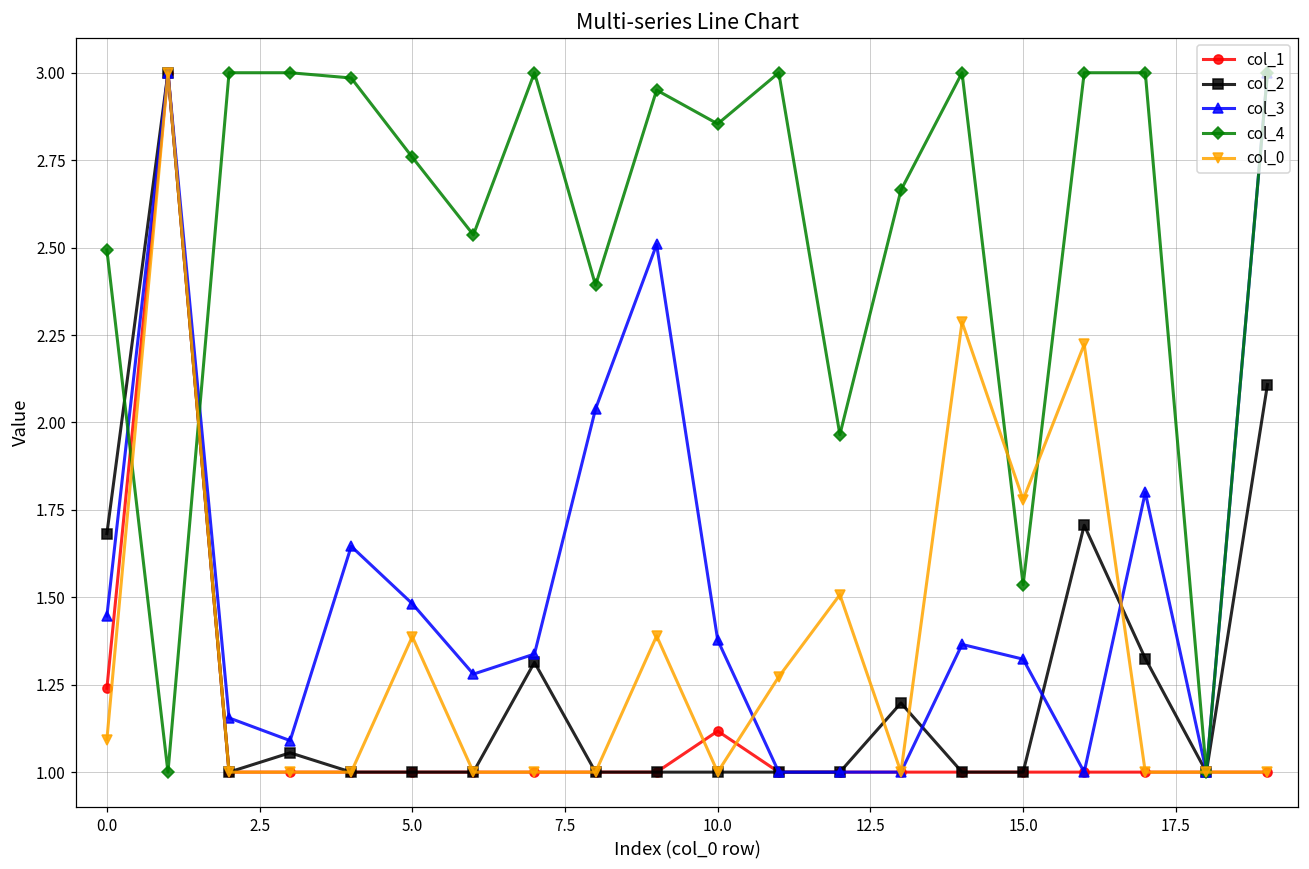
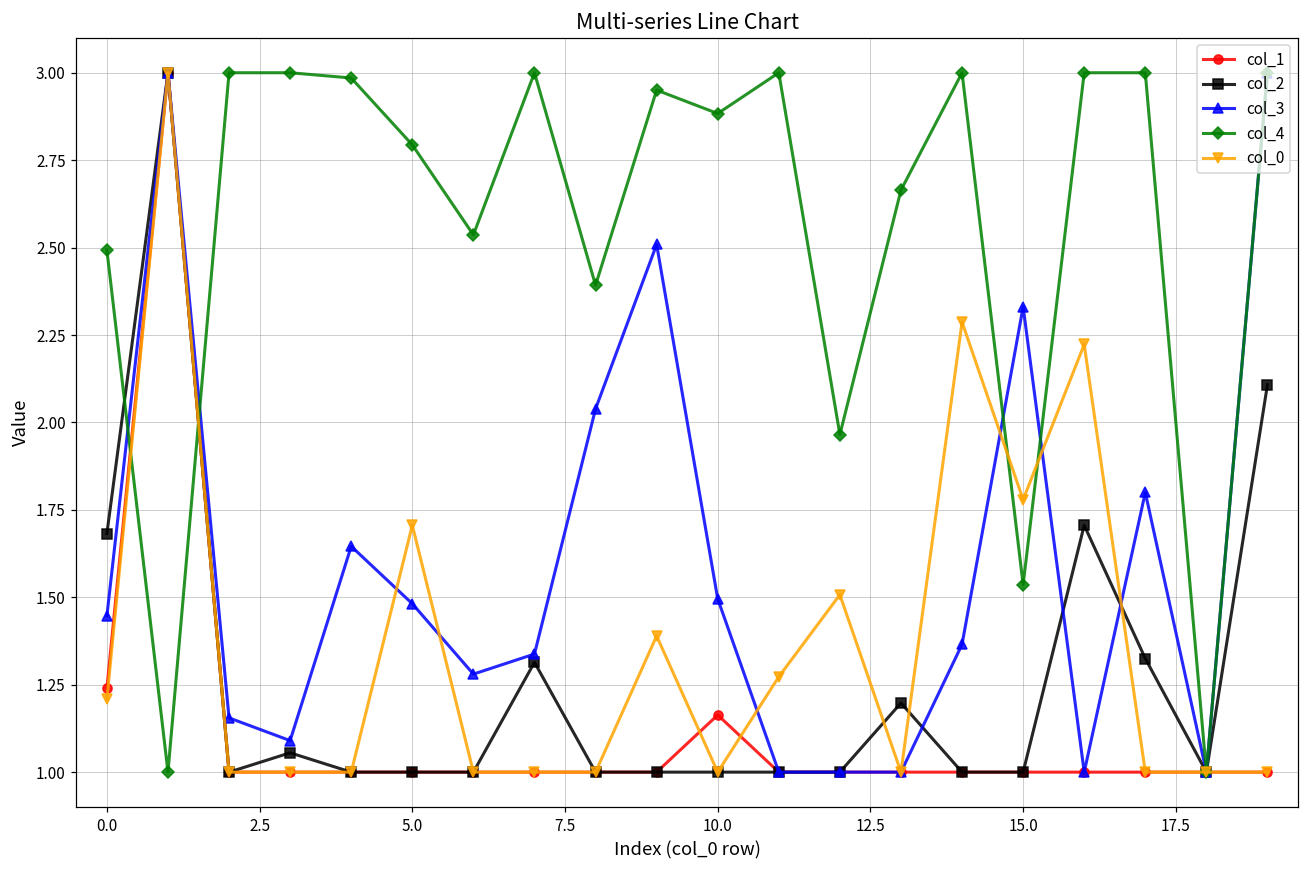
col_0, 0.0: 1.09 -> 1.21
col_4, 5.0: 2.76 -> 2.79
col_0, 5.0: 1.39 -> 1.71
col_1, 10.0: 1.12 -> 1.16
col_3, 10.0: 1.38 -> 1.50
col_4, 10.0: 2.85 -> 2.88
col_3, 15.0: 1.32 -> 2.33
